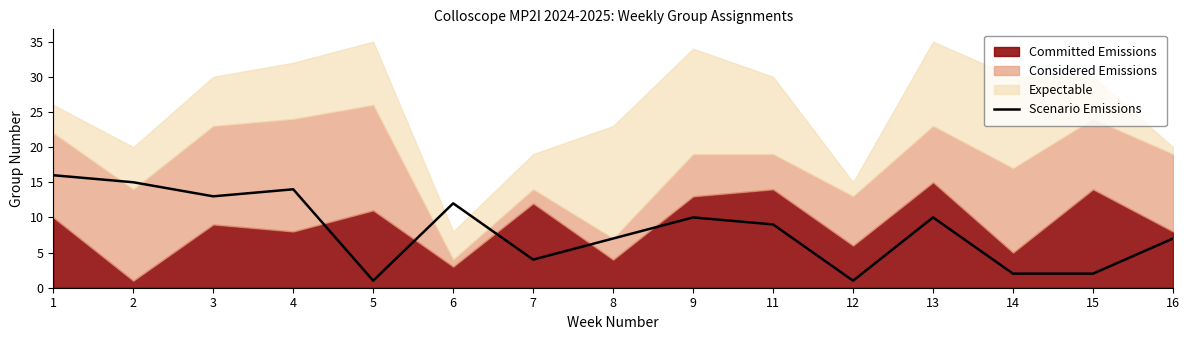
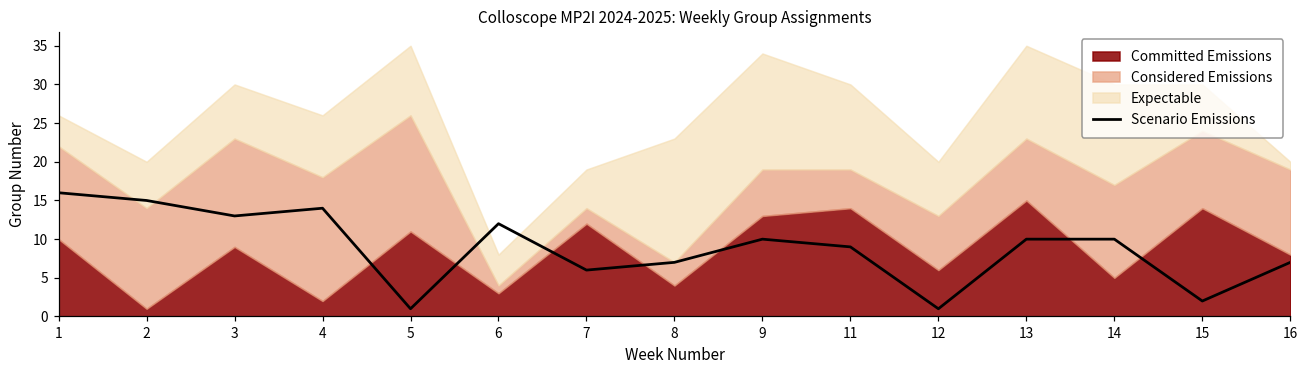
Committed Emissions, 4: 8 -> 2
Scenario Emissions, 7: 4 -> 6
Expectable, 12: 2 -> 7
Scenario Emissions, 14: 2 -> 10
